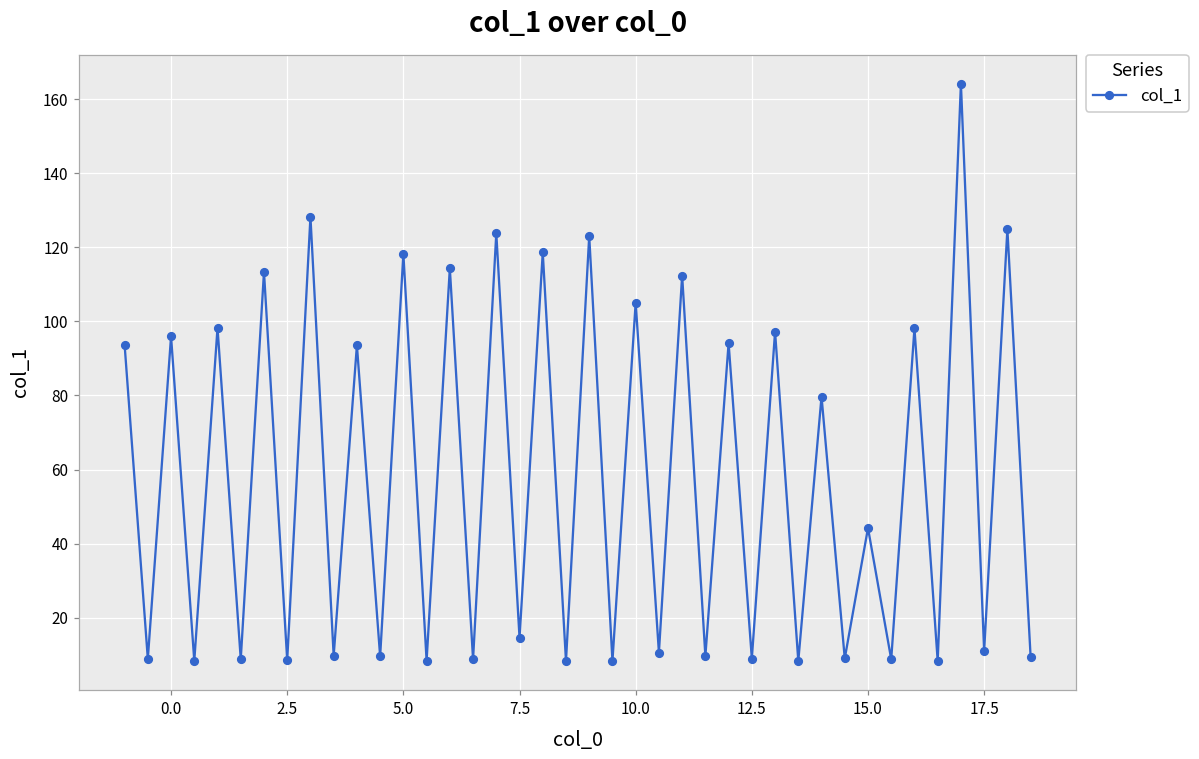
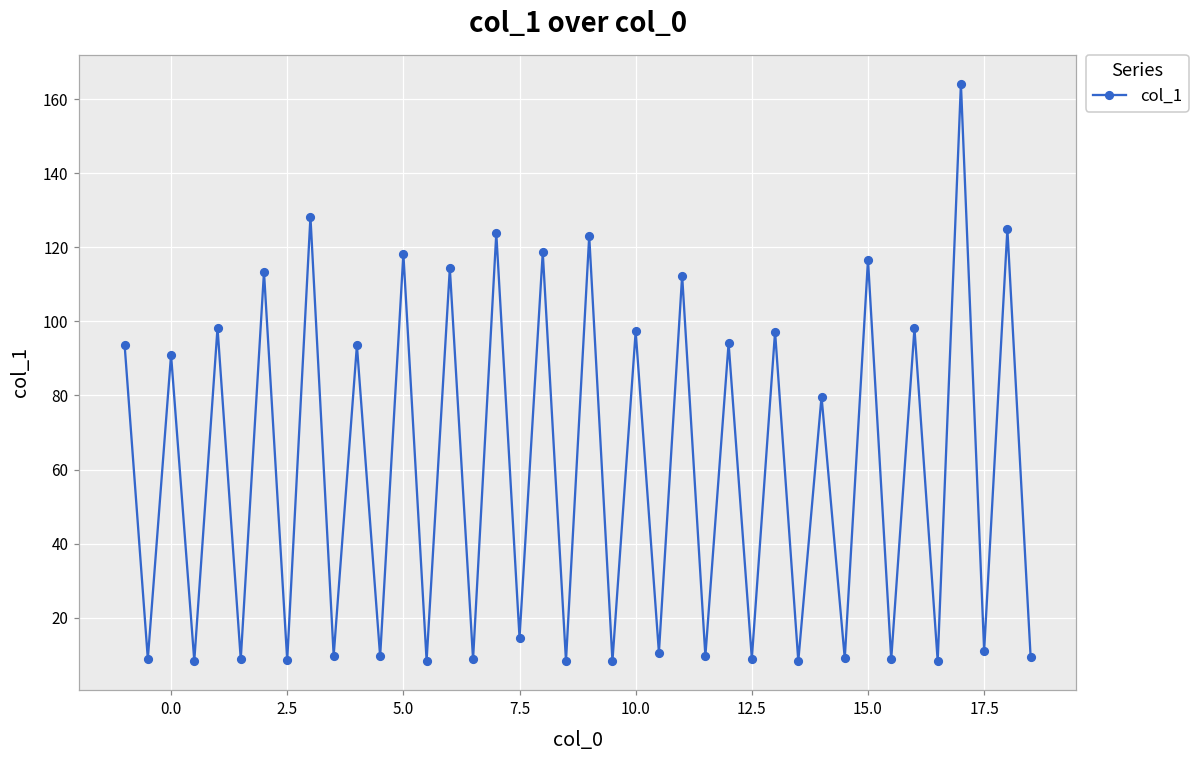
0.0: 96 -> 91
10.0: 105 -> 97
15.0: 44 -> 117
